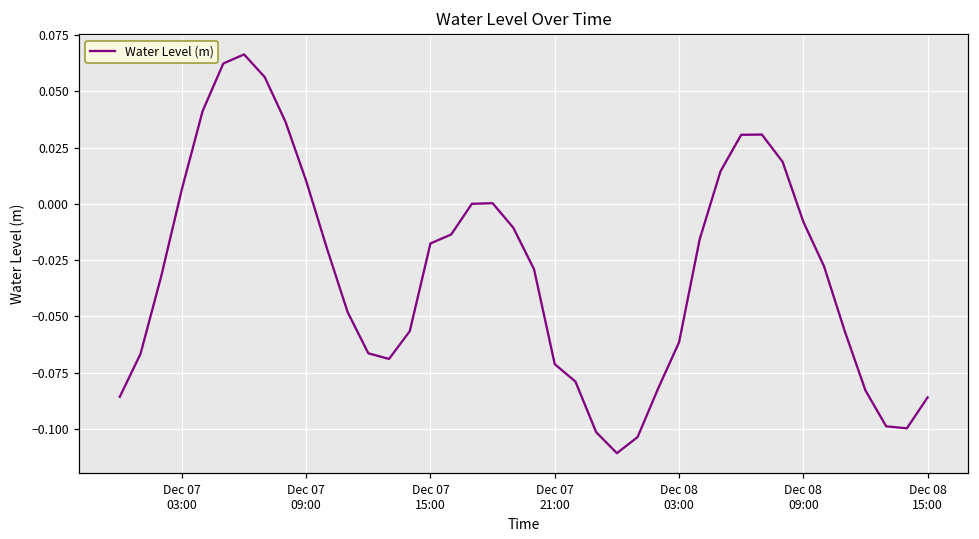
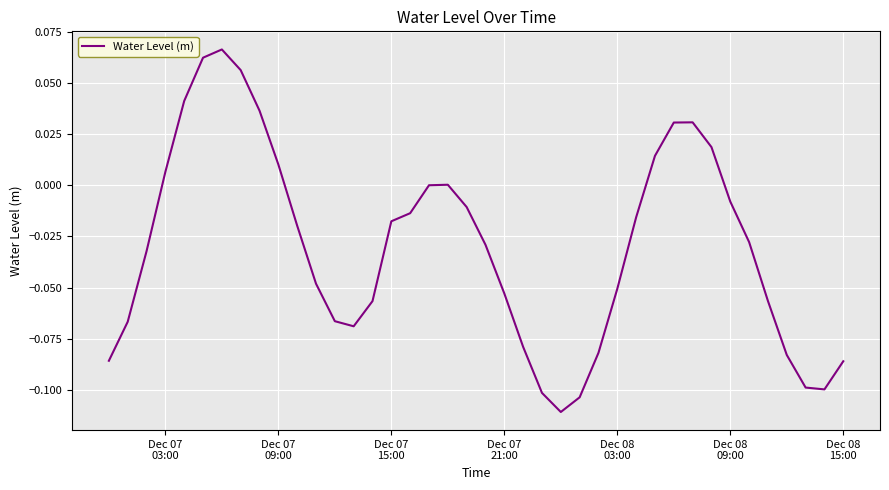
Dec 07 21:00: -0.071 -> -0.053
Dec 08 03:00: -0.062 -> -0.051
